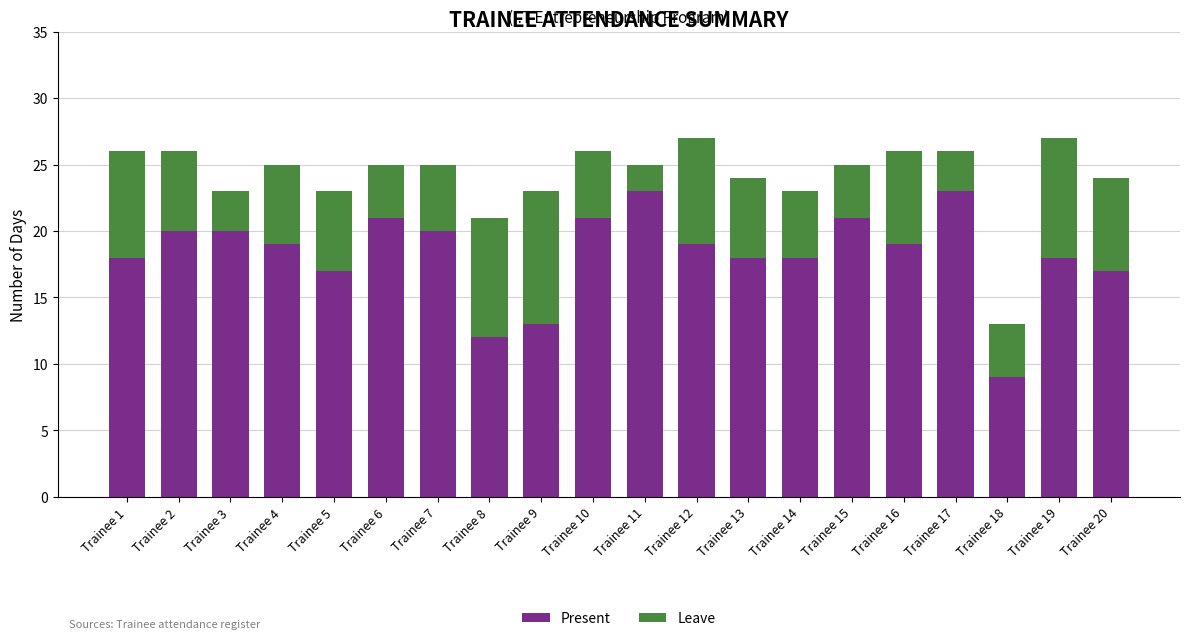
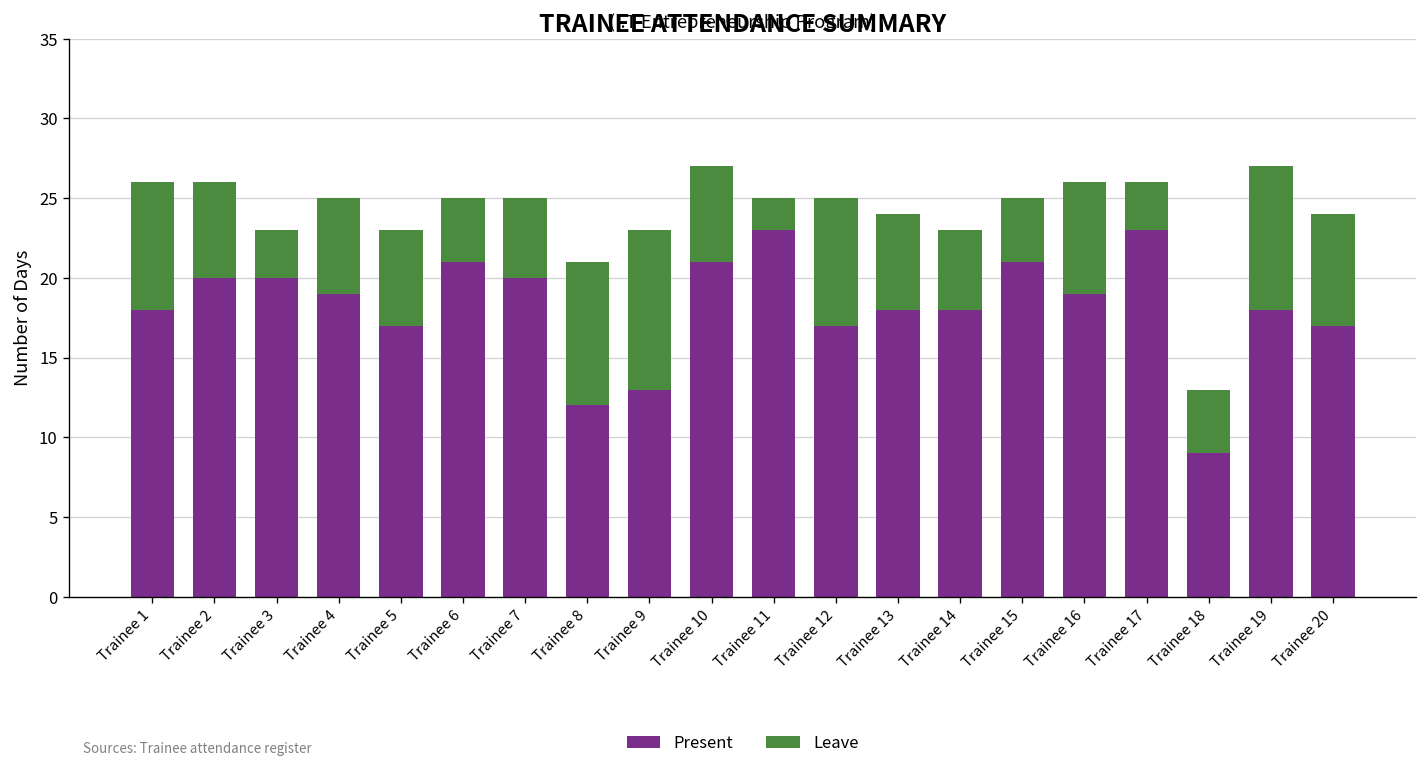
Leave, Trainee 10: 5 -> 6
Present, Trainee 12: 19 -> 17
